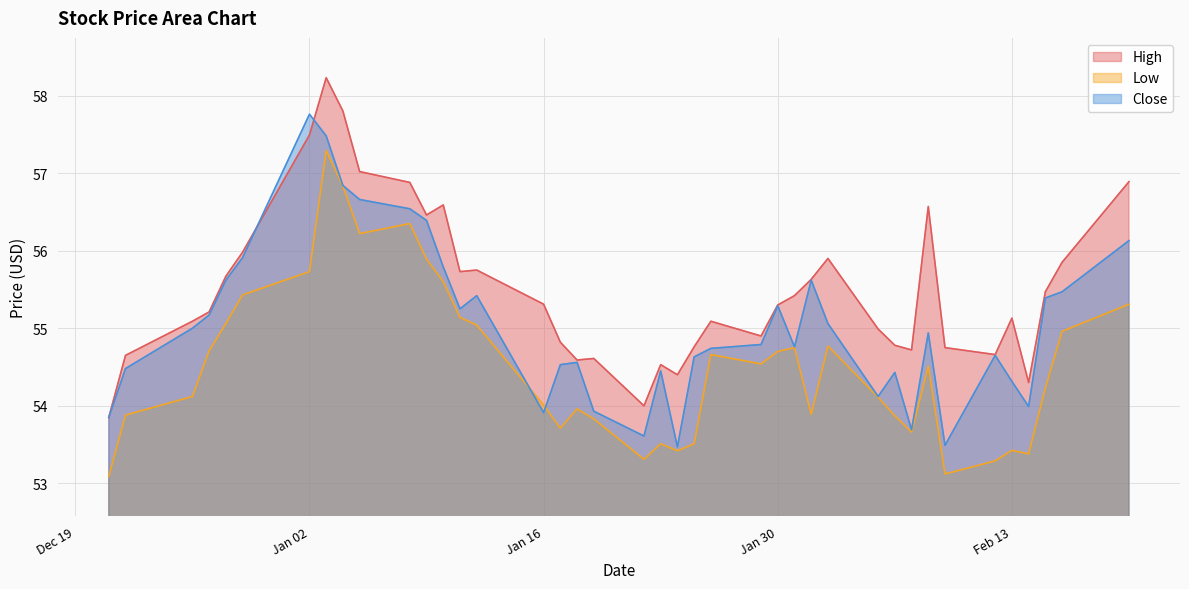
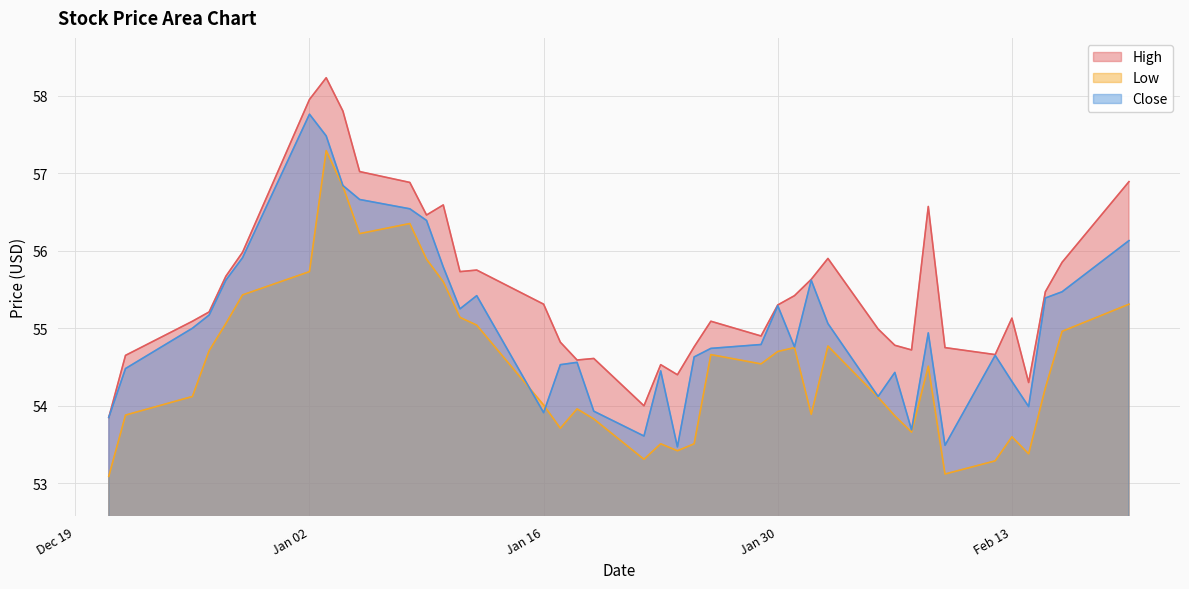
High, Jan 02: 57.5 -> 58.0
Low, Feb 13: 53.4 -> 53.6
